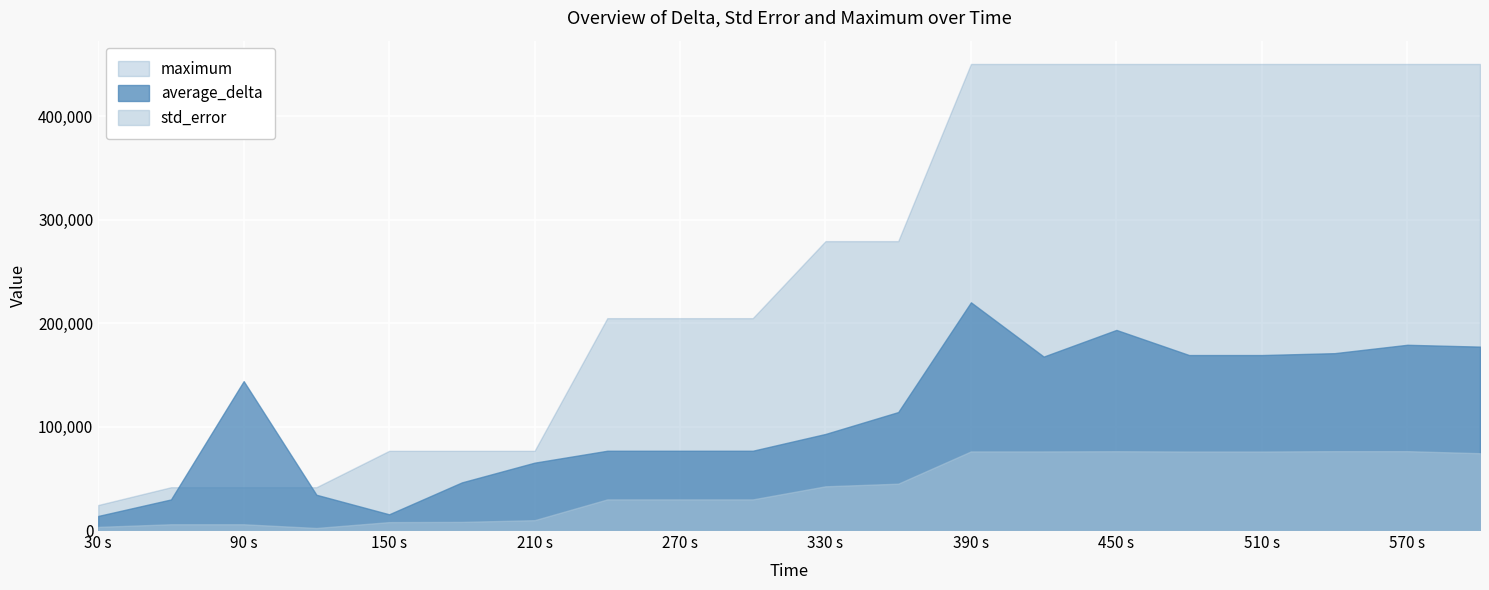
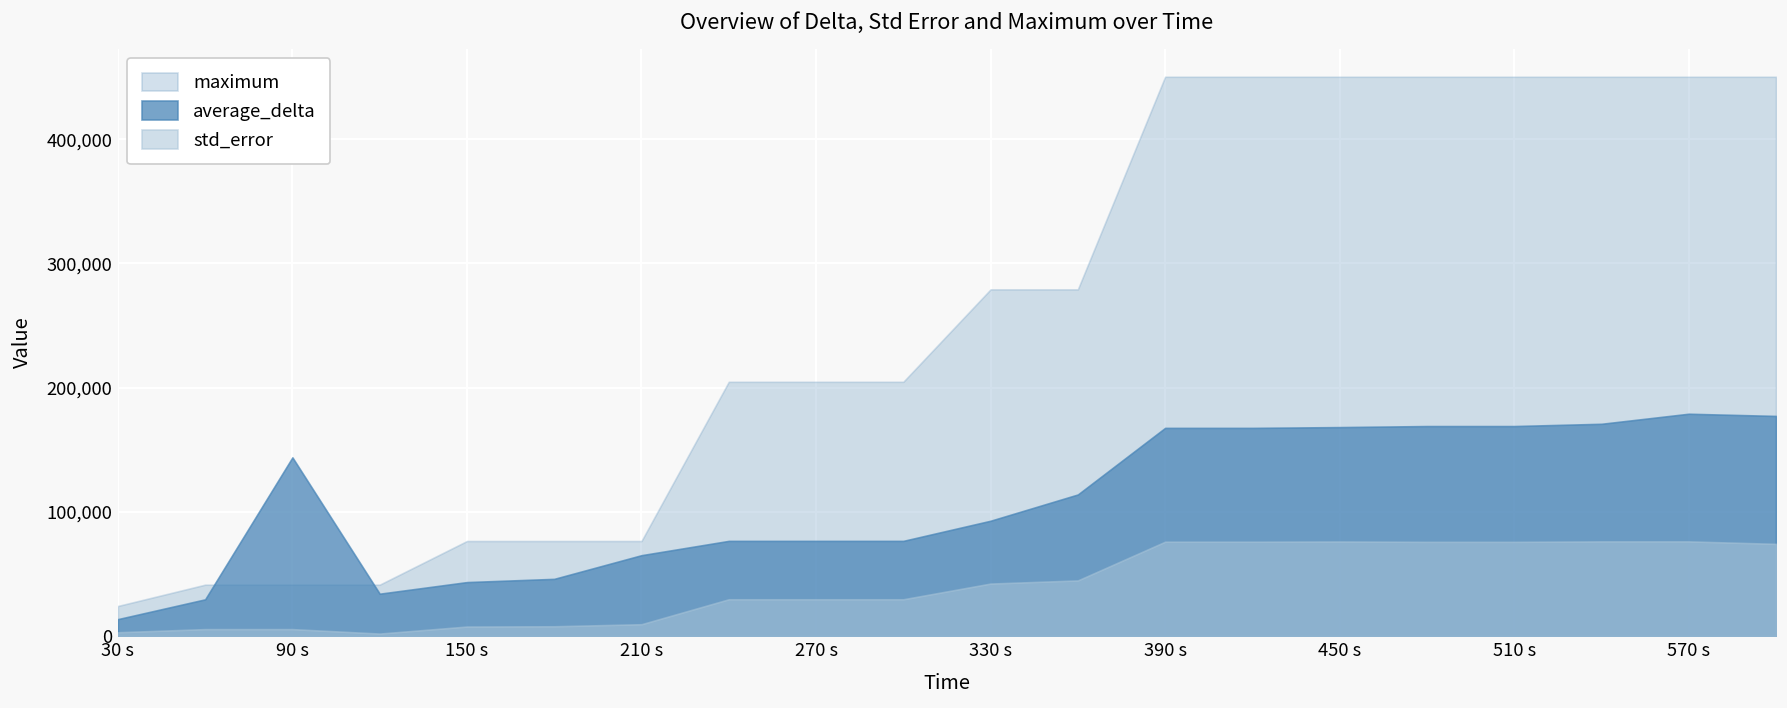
average_delta, 150 s: 15,000 -> 43,000
average_delta, 390 s: 220,000 -> 168,000
average_delta, 450 s: 193,000 -> 168,000
